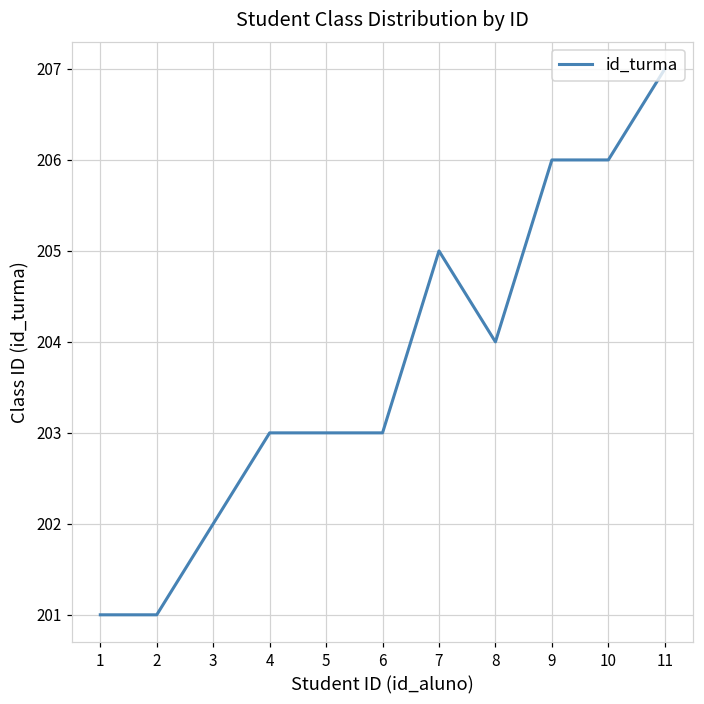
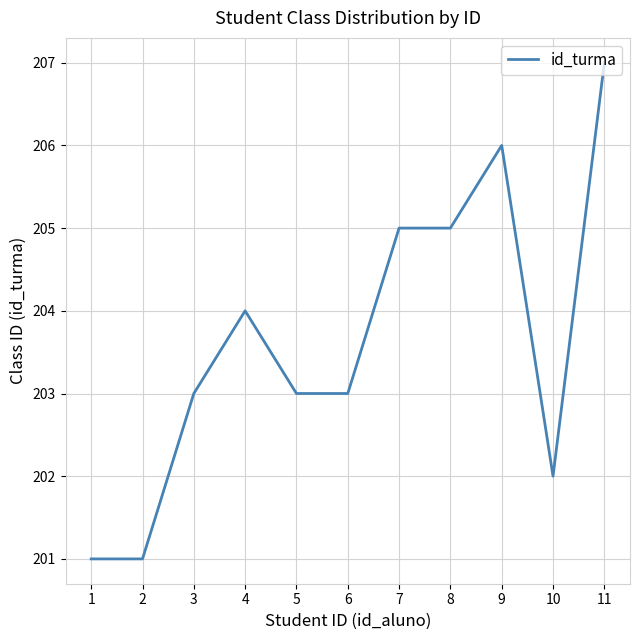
3: 202 -> 203
4: 203 -> 204
8: 204 -> 205
10: 206 -> 202
